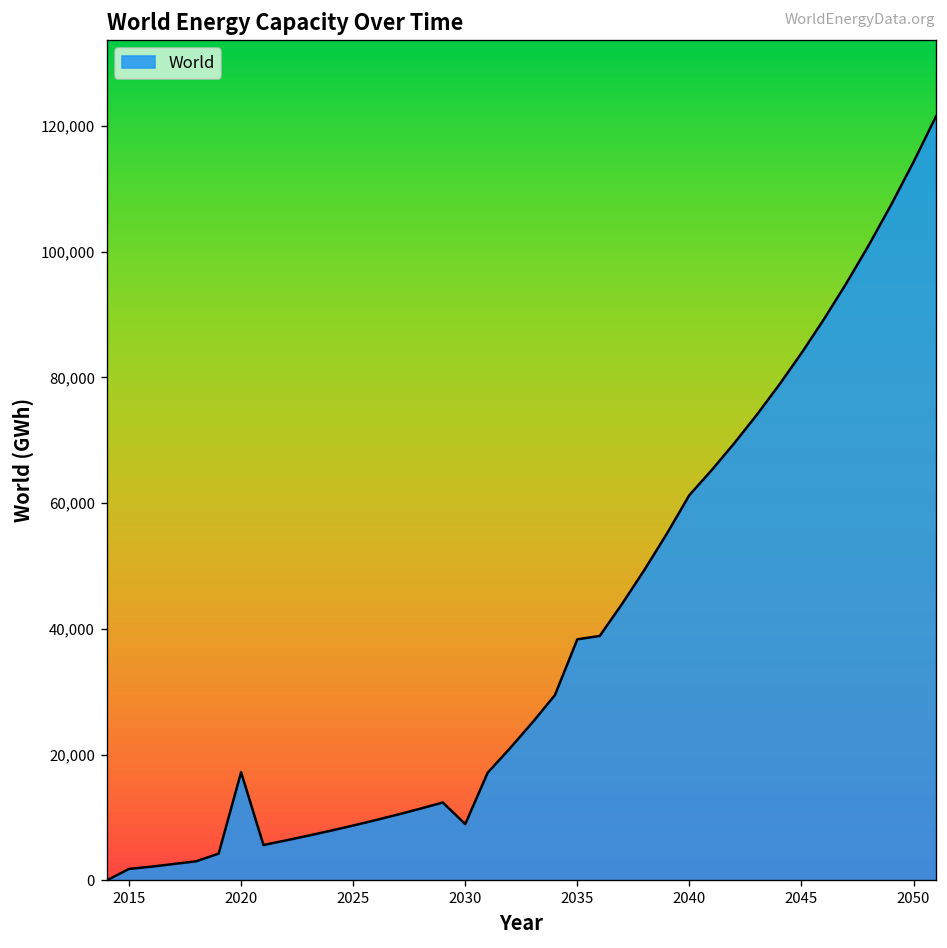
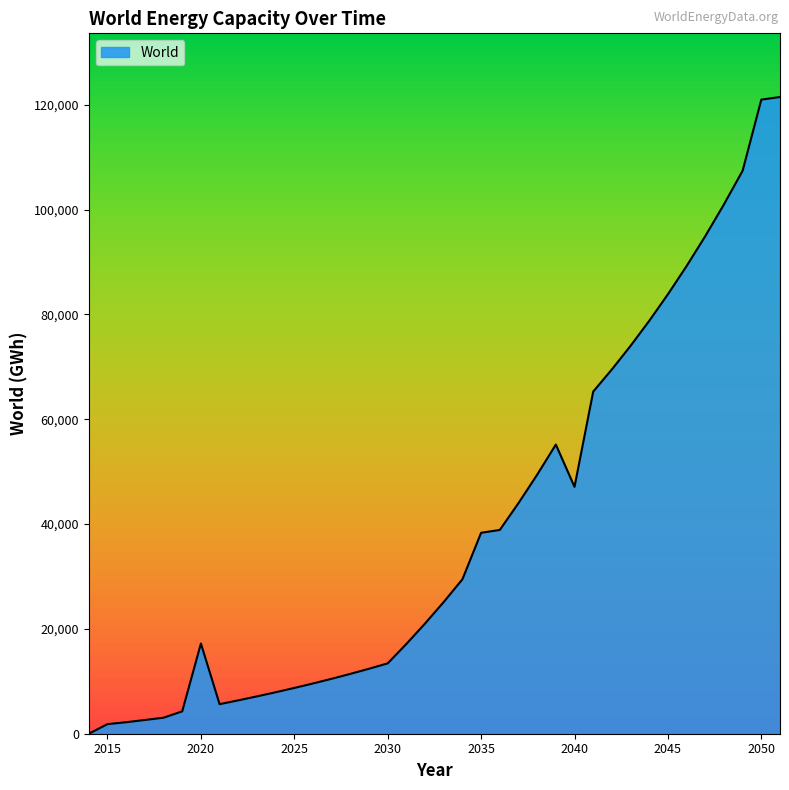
2030: 9,000 -> 13,000
2040: 61,000 -> 47,000
2050: 114,000 -> 121,000
